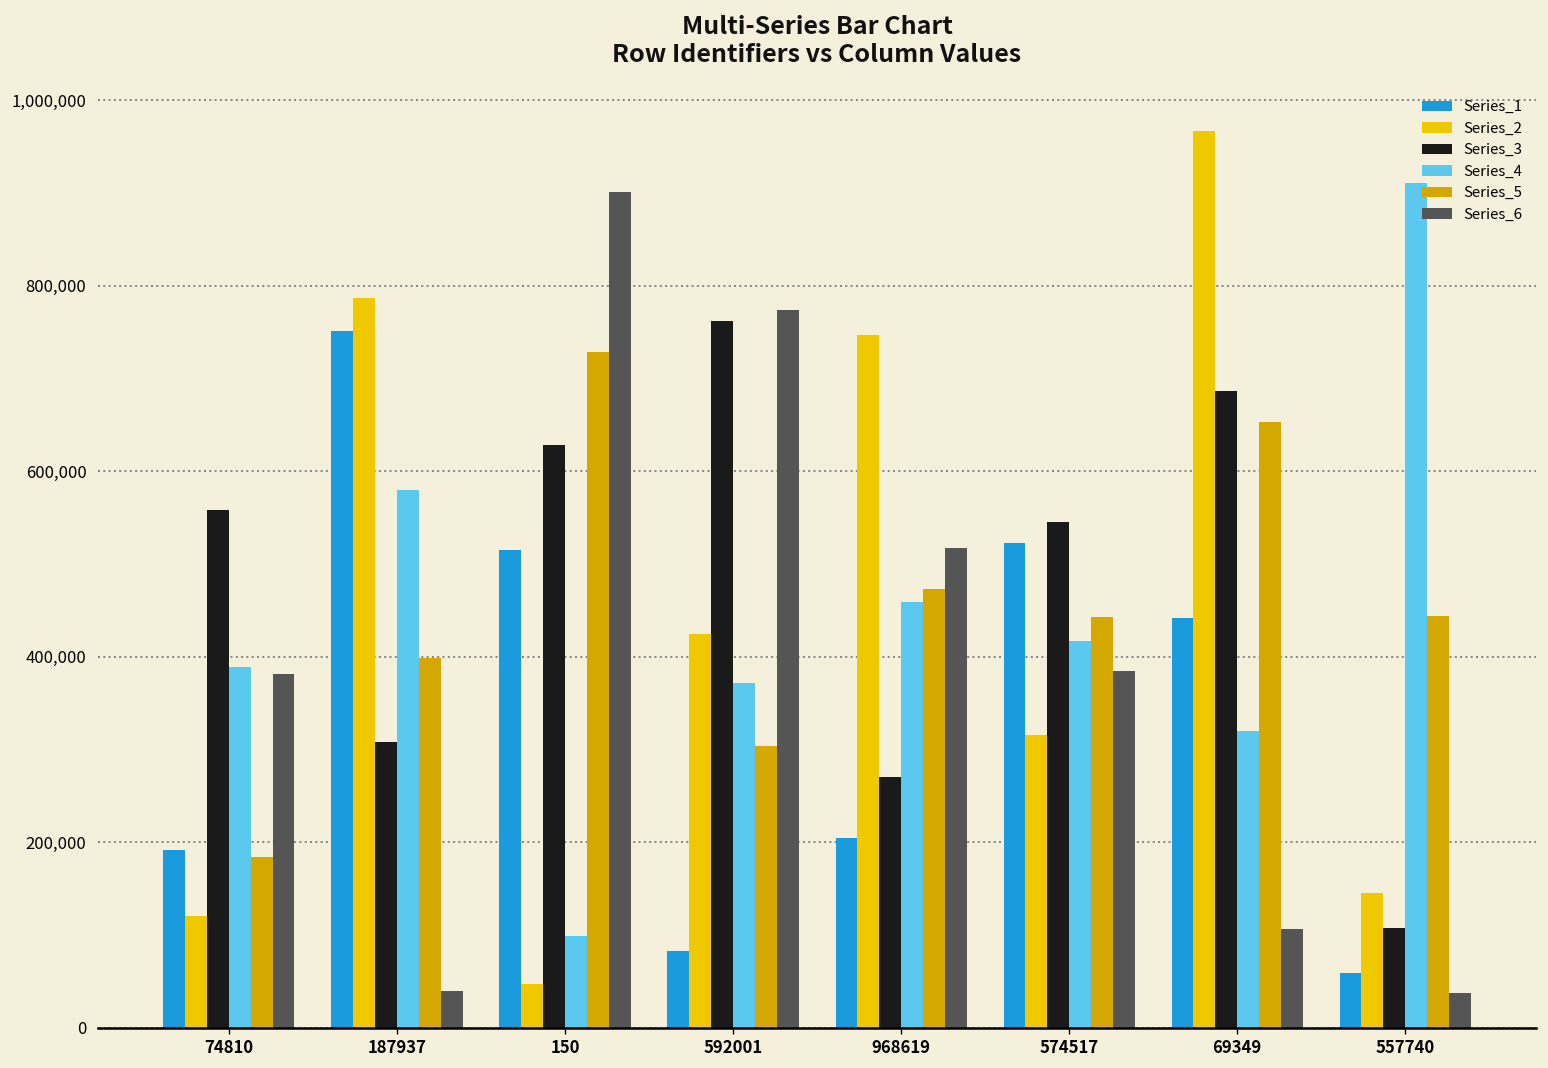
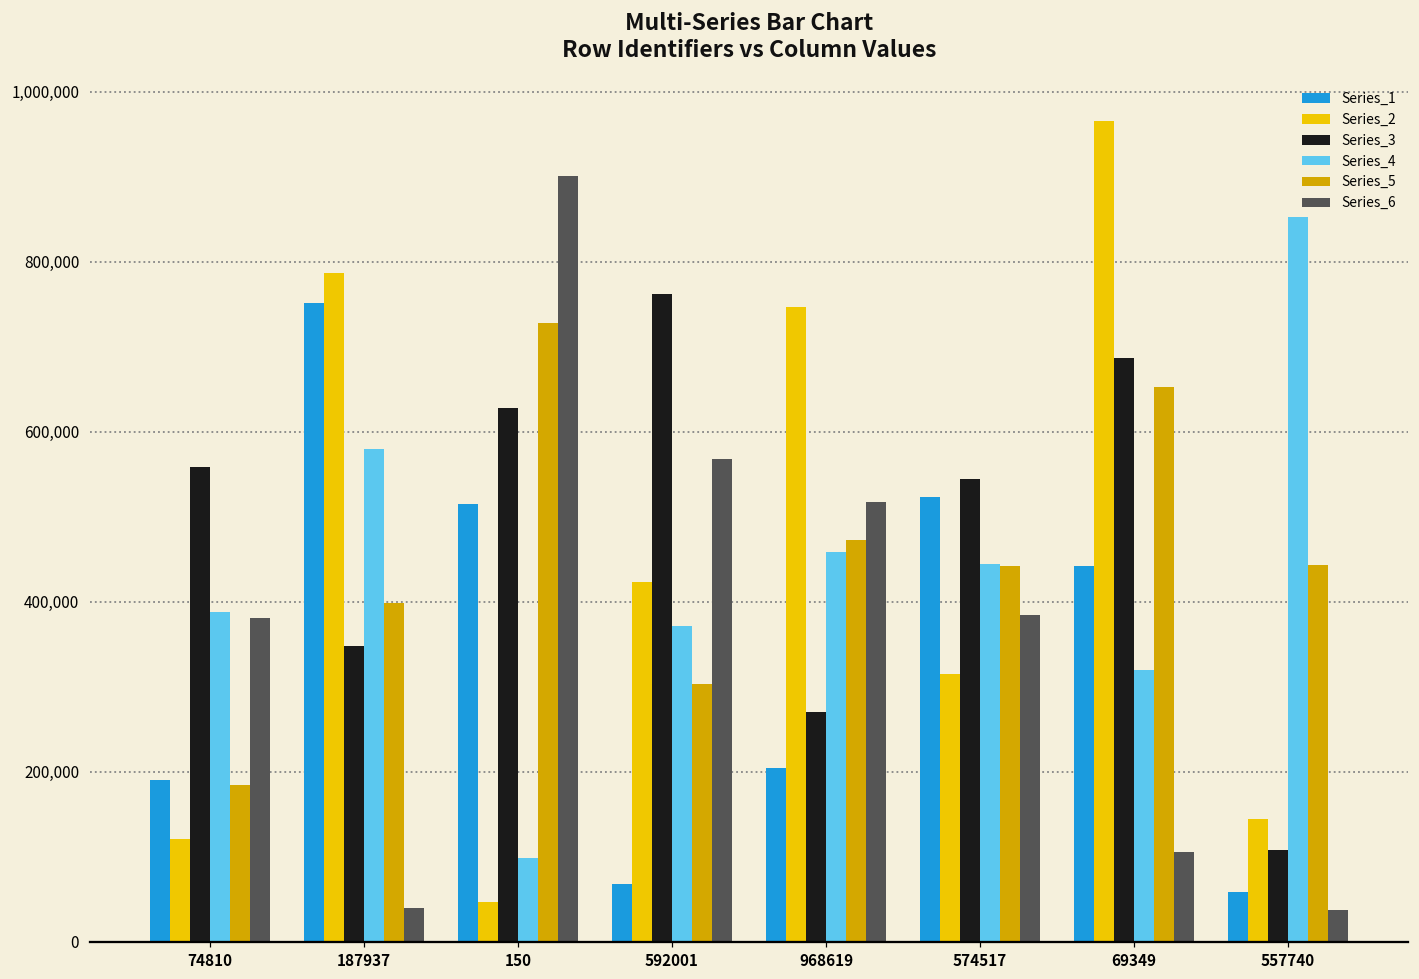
Series_3, 187937: 310,000 -> 350,000
Series_1, 592001: 80,000 -> 70,000
Series_6, 592001: 770,000 -> 570,000
Series_4, 574517: 420,000 -> 440,000
Series_4, 557740: 910,000 -> 850,000
